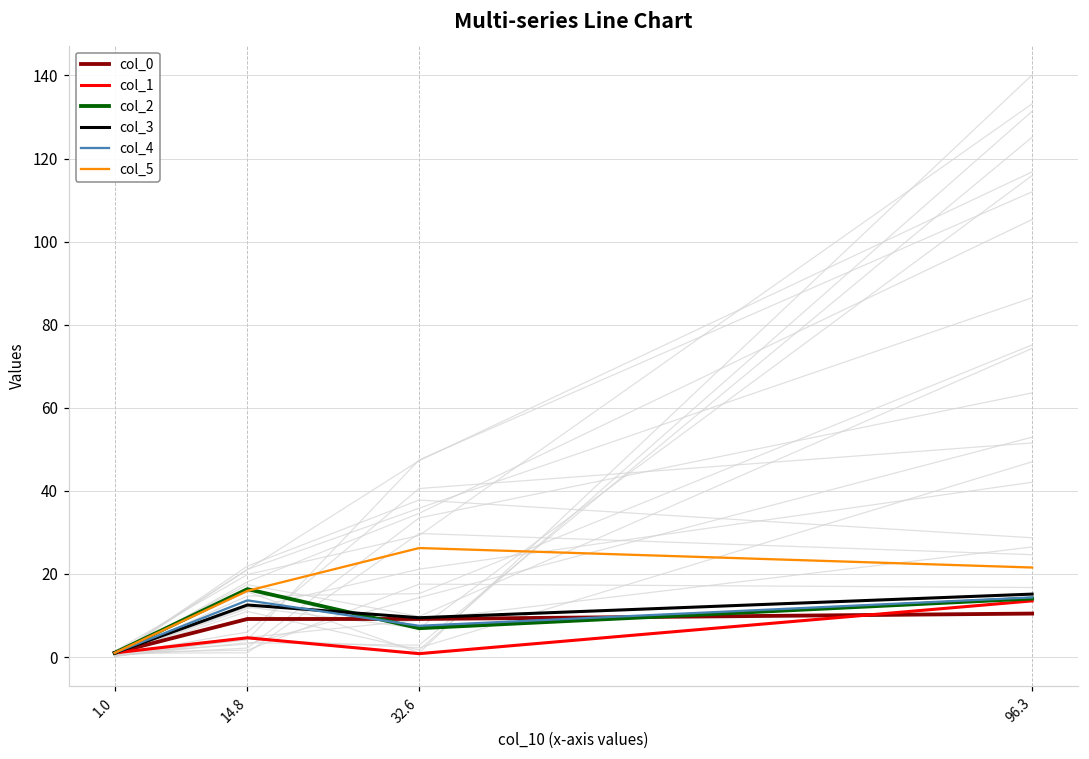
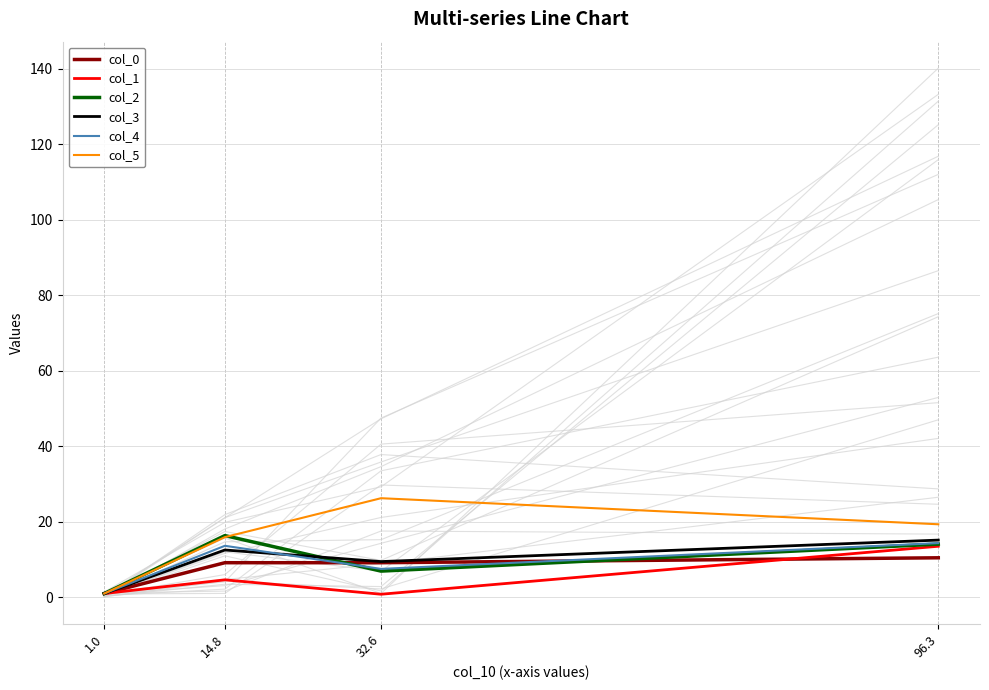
col_5, 96.3: 22 -> 19
